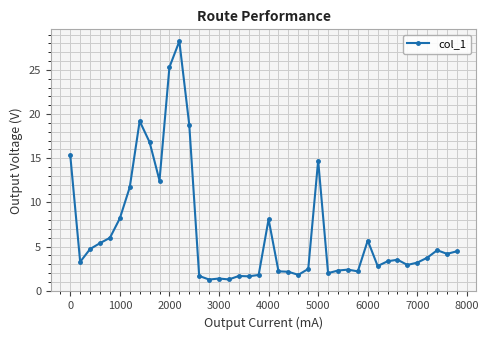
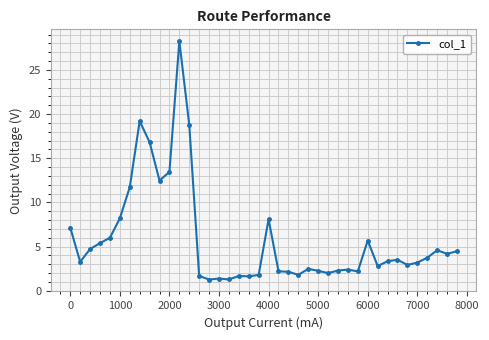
0: 15 -> 7
2000: 25 -> 13
5000: 15 -> 2
